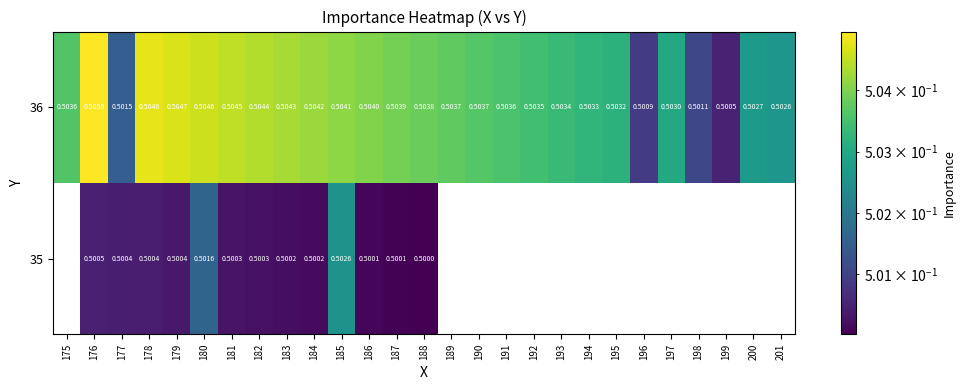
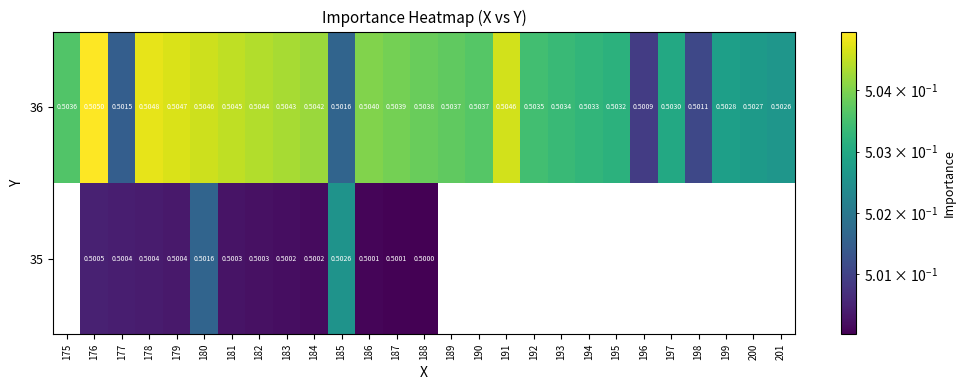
36, 185: 0.5041 -> 0.5016
36, 191: 0.5036 -> 0.5046
36, 199: 0.5005 -> 0.5028
